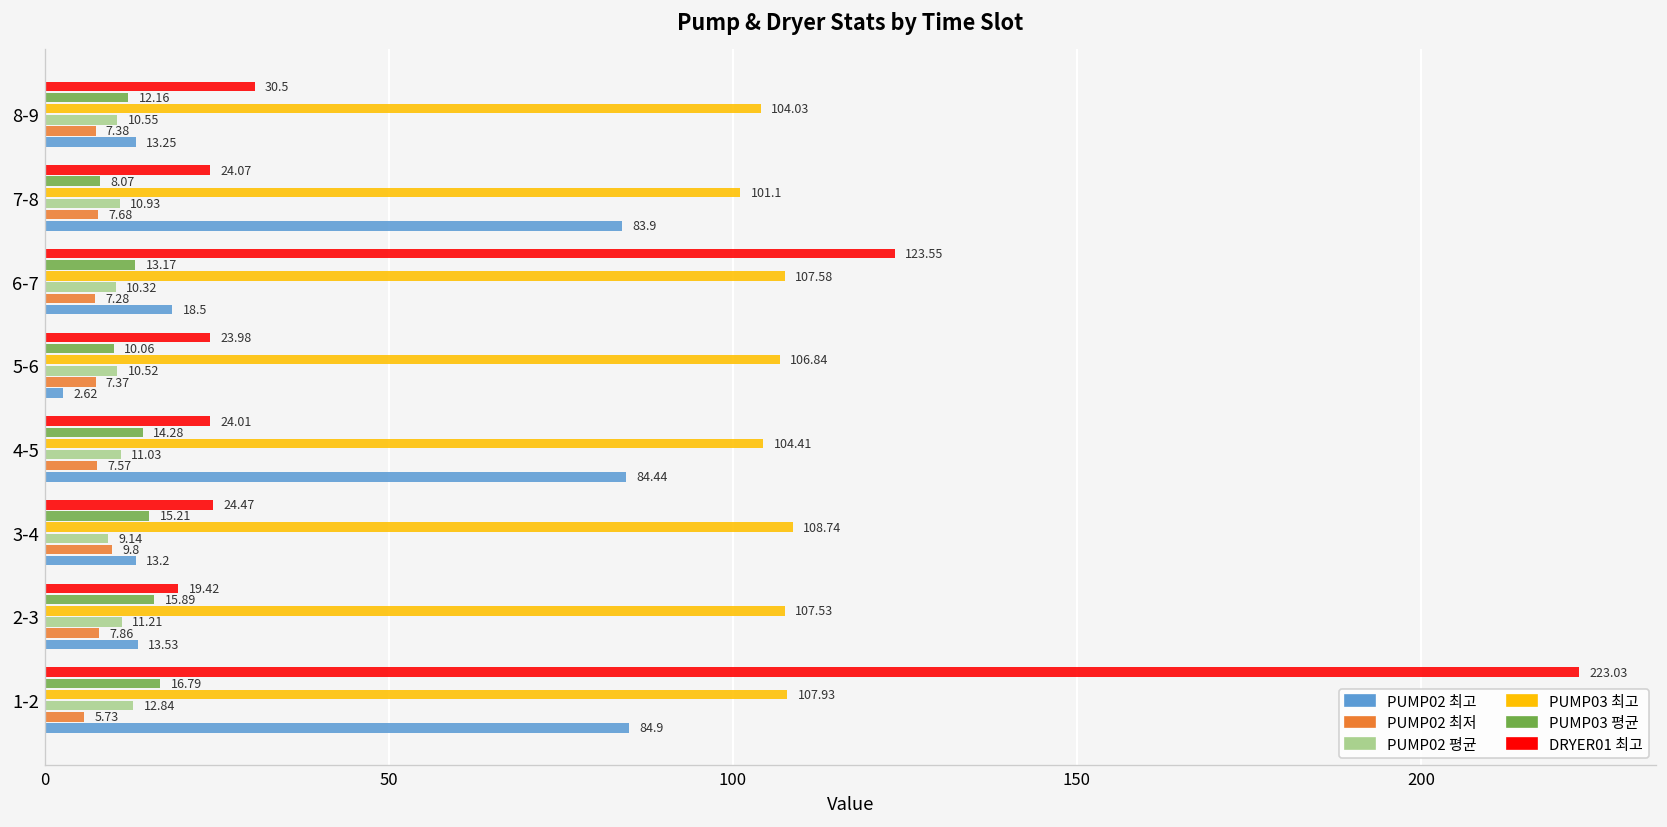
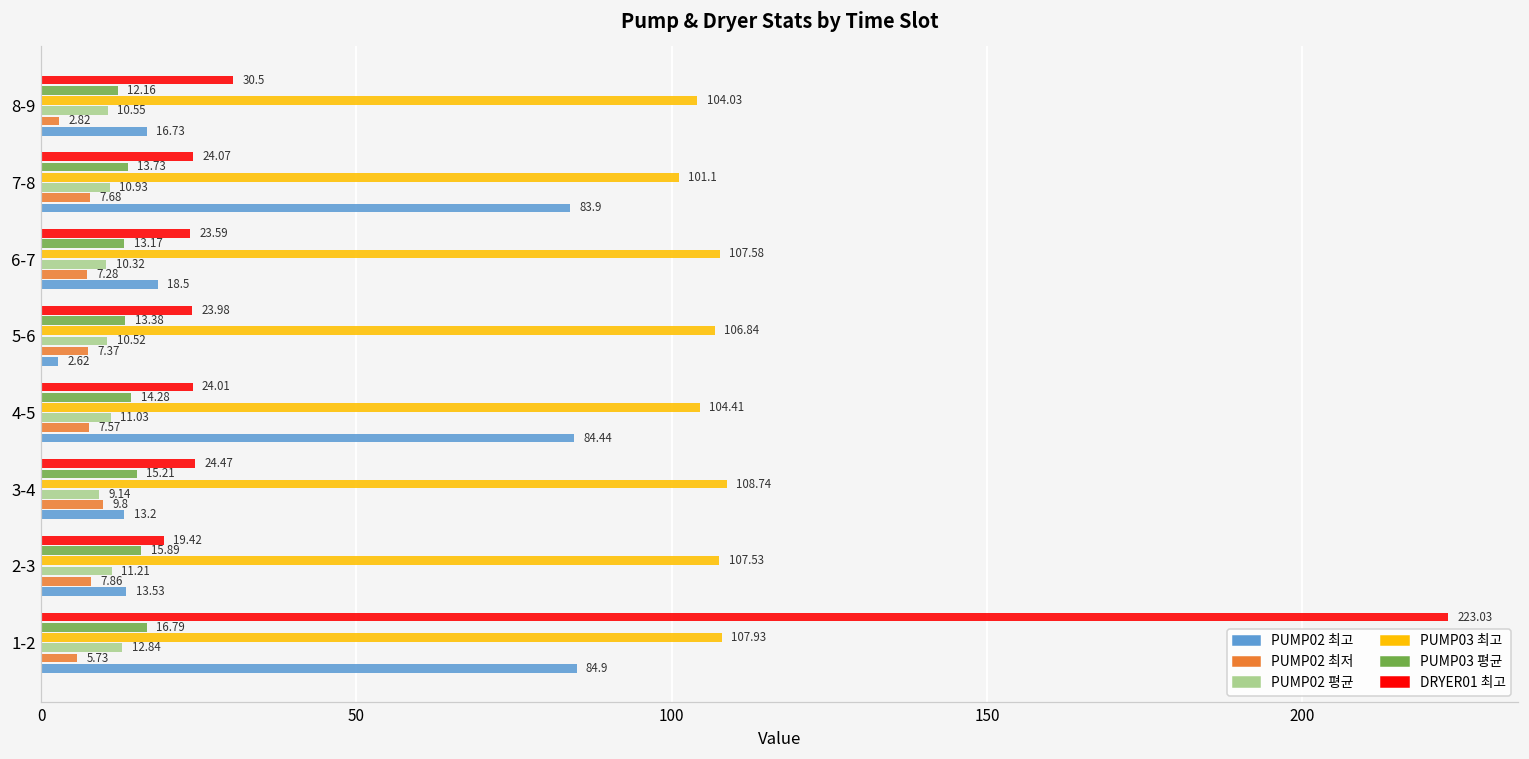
PUMP02 최저, 8-9: 7.38 -> 2.82
PUMP02 최고, 8-9: 13.25 -> 16.73
PUMP03 평균, 7-8: 8.07 -> 13.73
DRYER01 최고, 6-7: 123.55 -> 23.59
PUMP03 평균, 5-6: 10.06 -> 13.38
